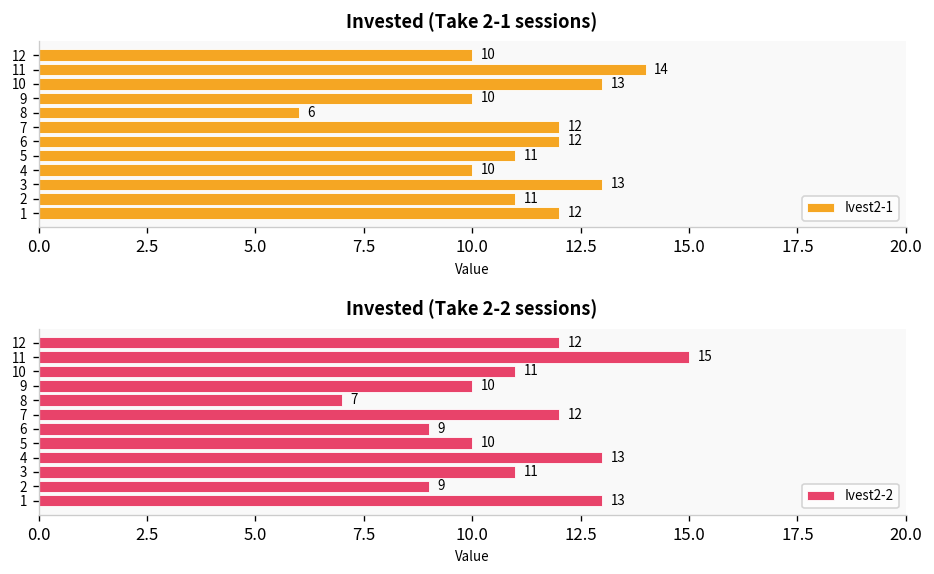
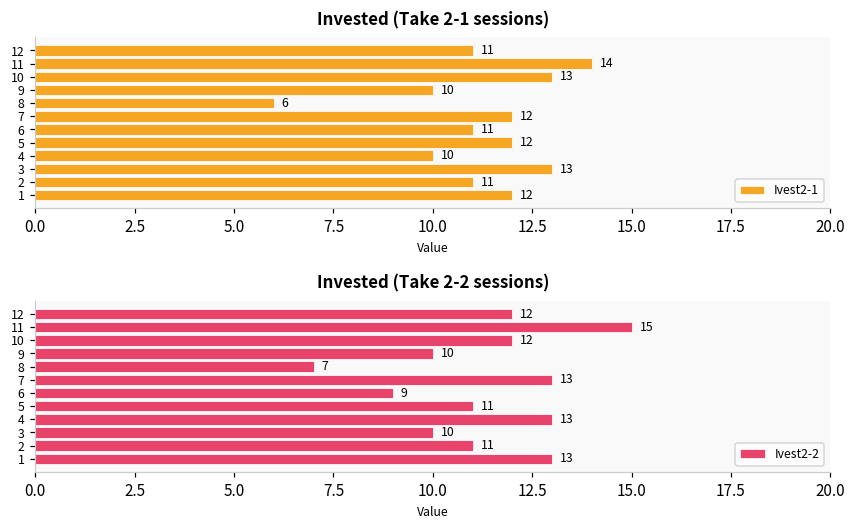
Invested (Take 2-1 sessions), 12: 10 -> 11
Invested (Take 2-1 sessions), 6: 12 -> 11
Invested (Take 2-1 sessions), 5: 11 -> 12
Invested (Take 2-2 sessions), 10: 11 -> 12
Invested (Take 2-2 sessions), 7: 12 -> 13
Invested (Take 2-2 sessions), 5: 10 -> 11
Invested (Take 2-2 sessions), 3: 11 -> 10
Invested (Take 2-2 sessions), 2: 9 -> 11
